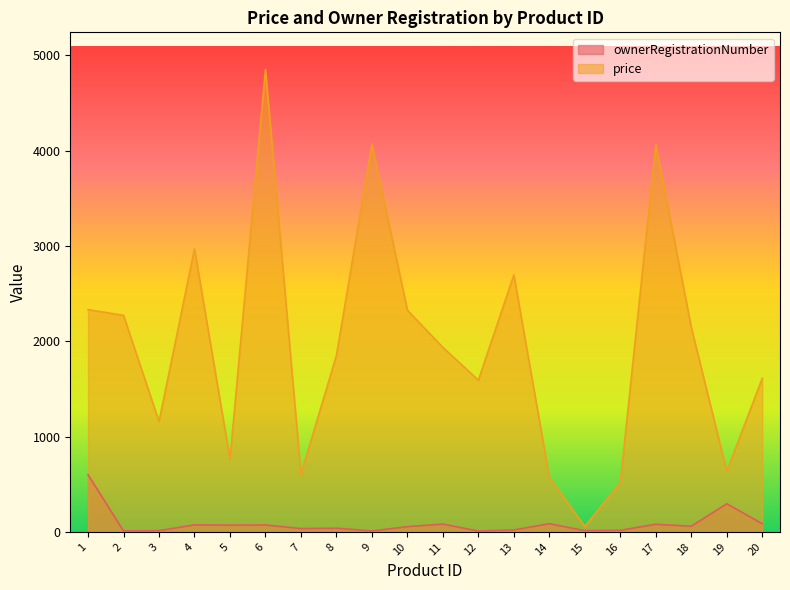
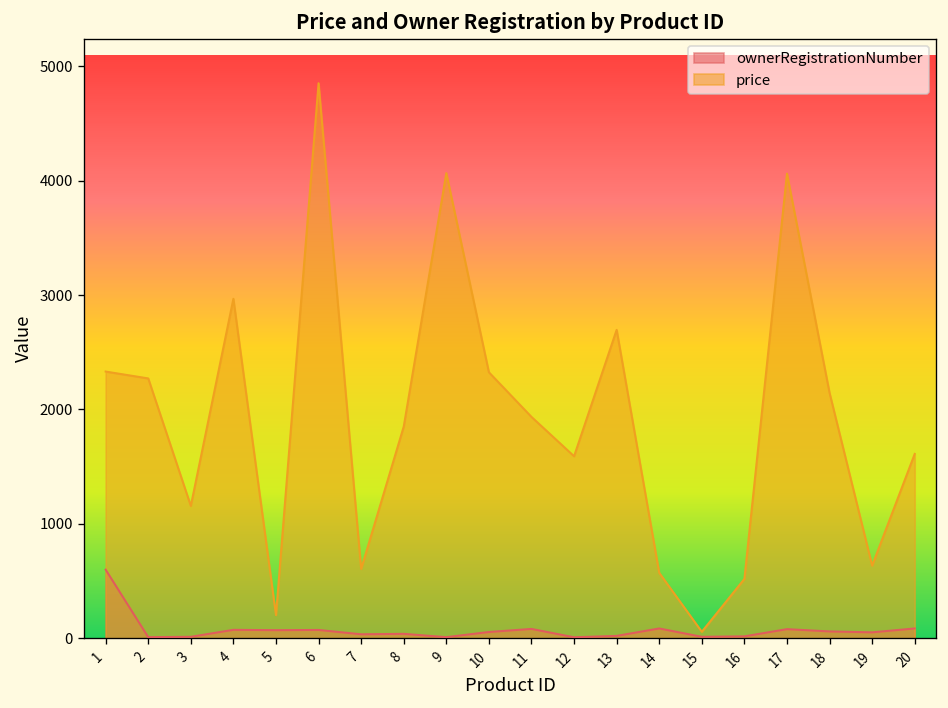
price, 5: 800 -> 200
ownerRegistrationNumber, 19: 300 -> 100
